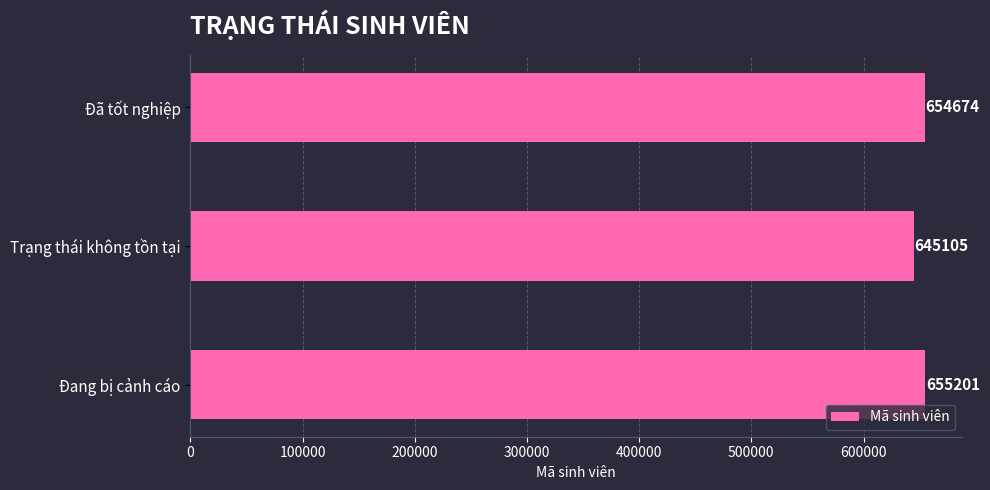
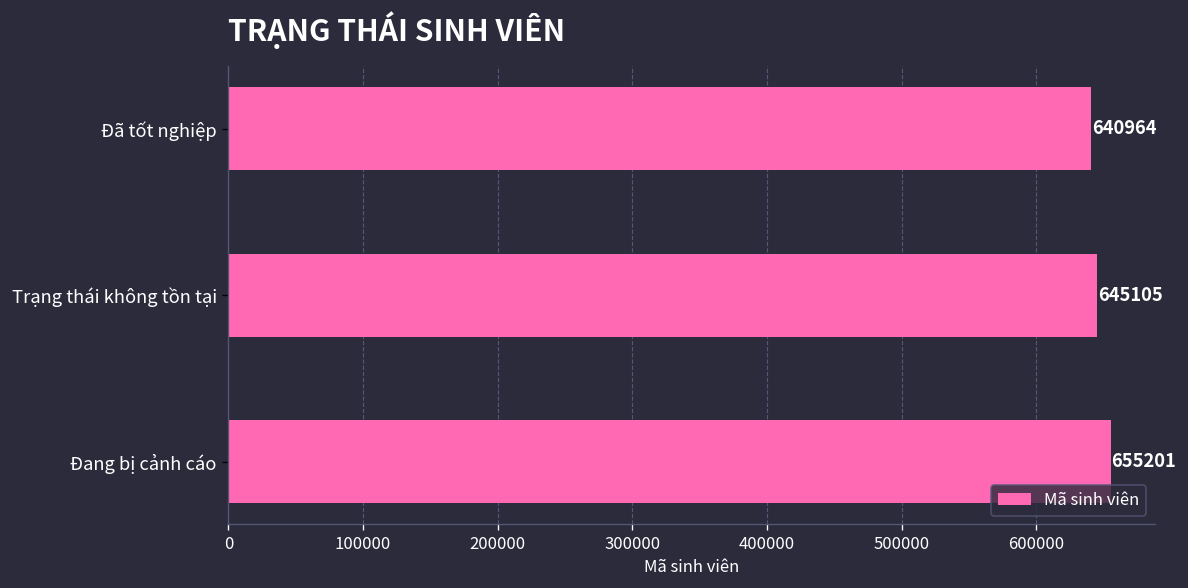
Đã tốt nghiệp: 654674 -> 640964
